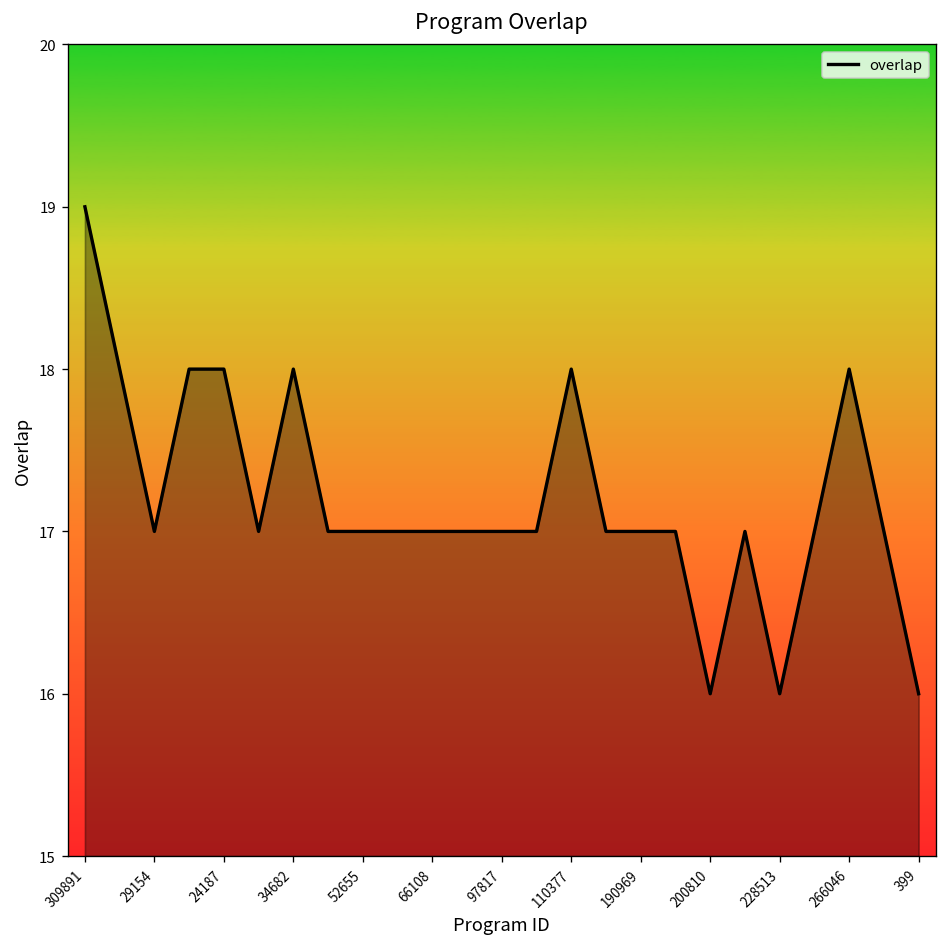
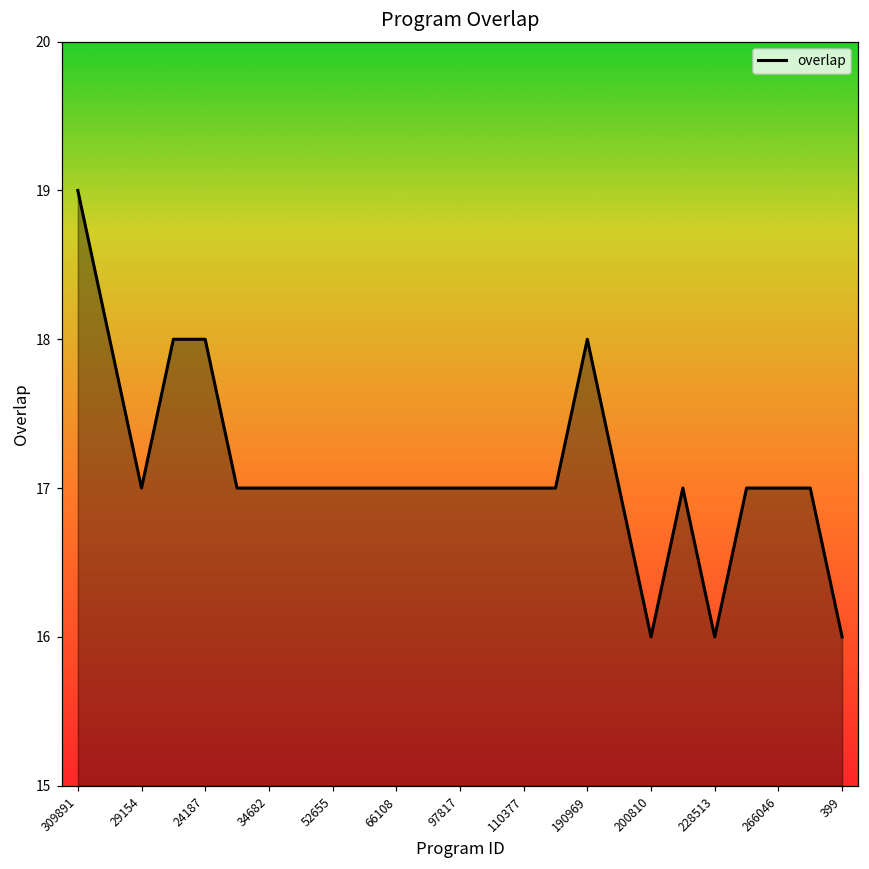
34682: 18 -> 17
110377: 18 -> 17
190969: 17 -> 18
266046: 18 -> 17
